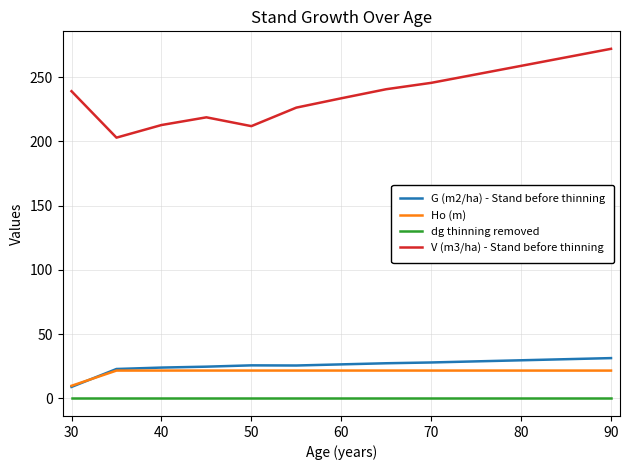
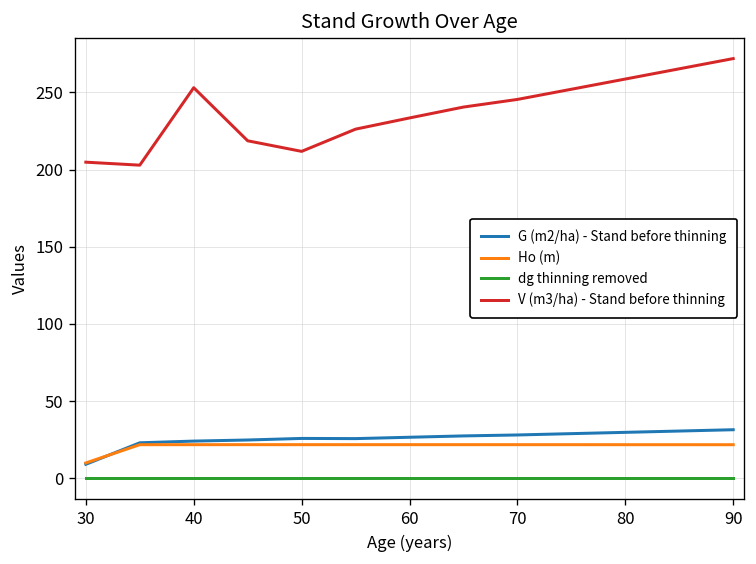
V (m3/ha) - Stand before thinning, 30: 239 -> 205
V (m3/ha) - Stand before thinning, 40: 213 -> 253
